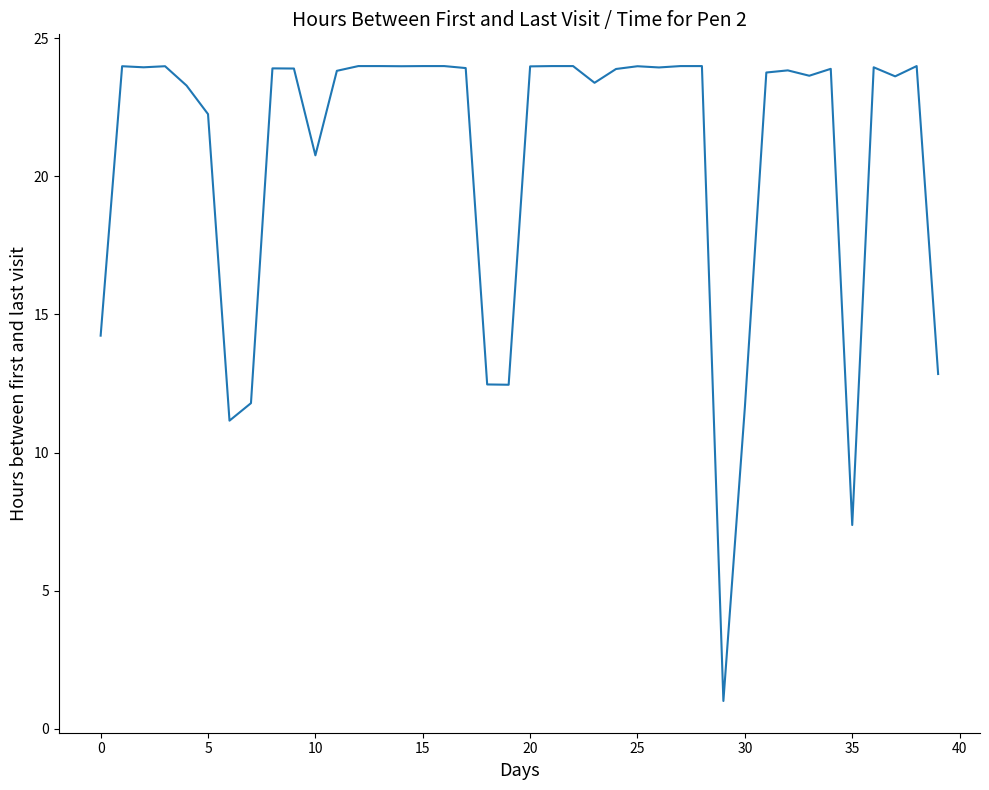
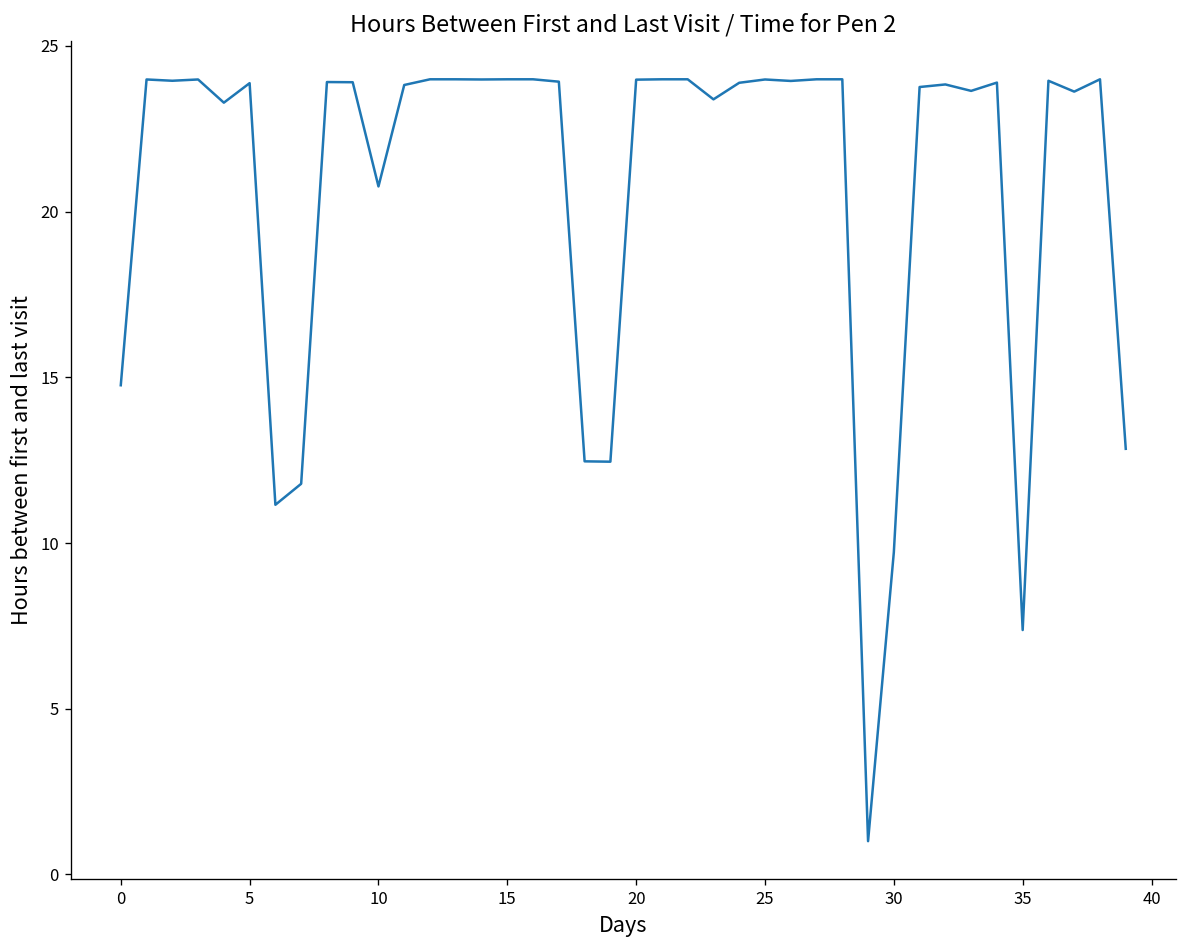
0: 14.2 -> 14.8
5: 22.3 -> 23.9
30: 11.6 -> 9.7
